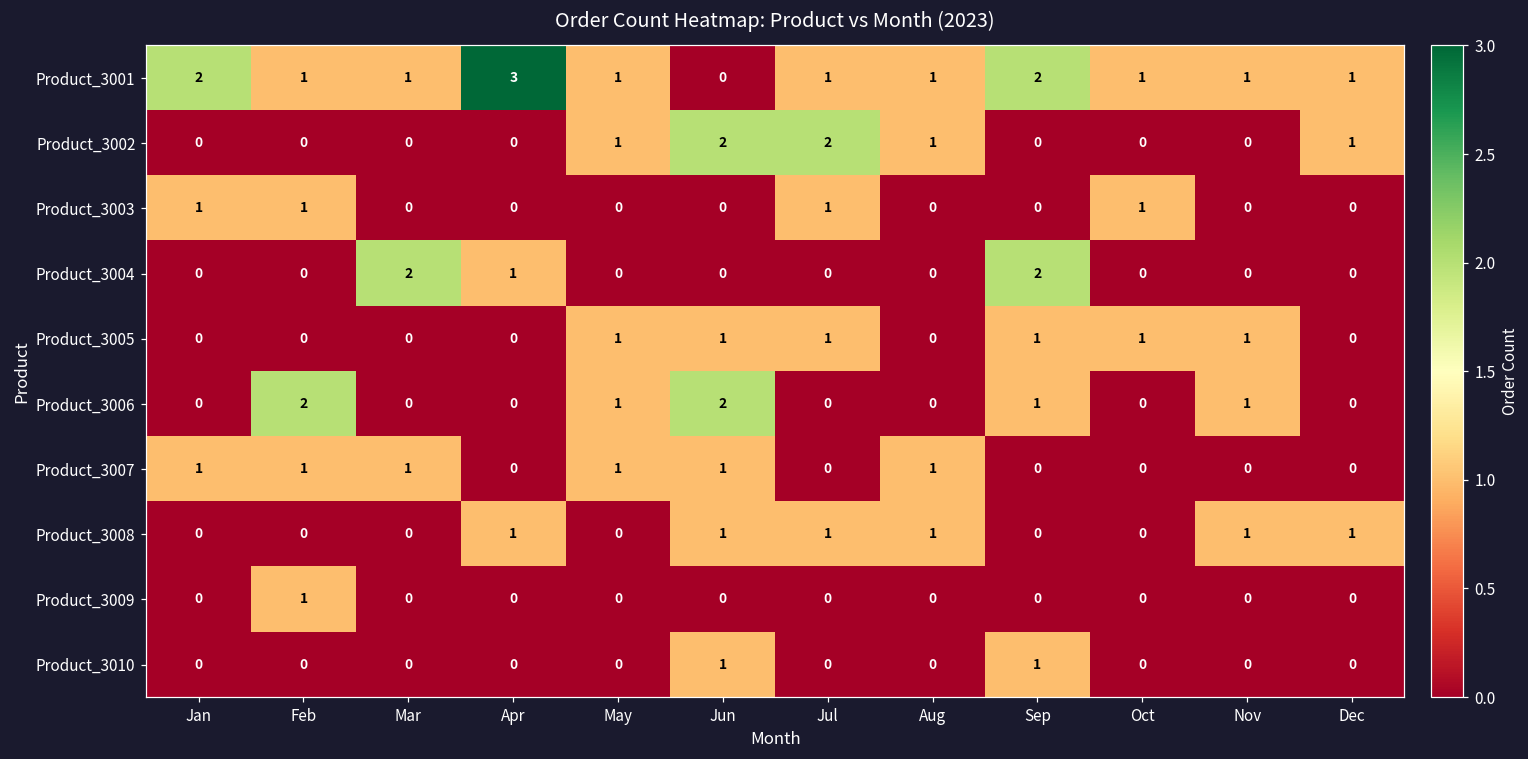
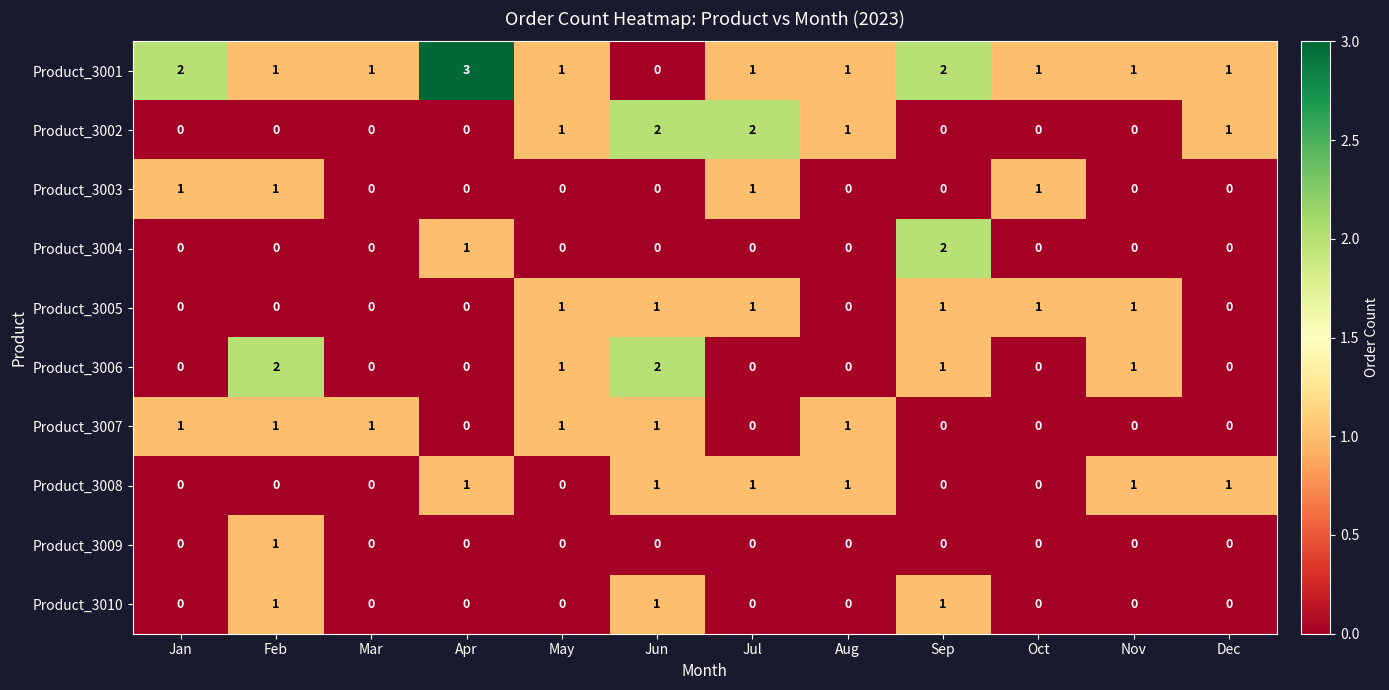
Product_3004, Mar: 2 -> 0
Product_3010, Feb: 0 -> 1
